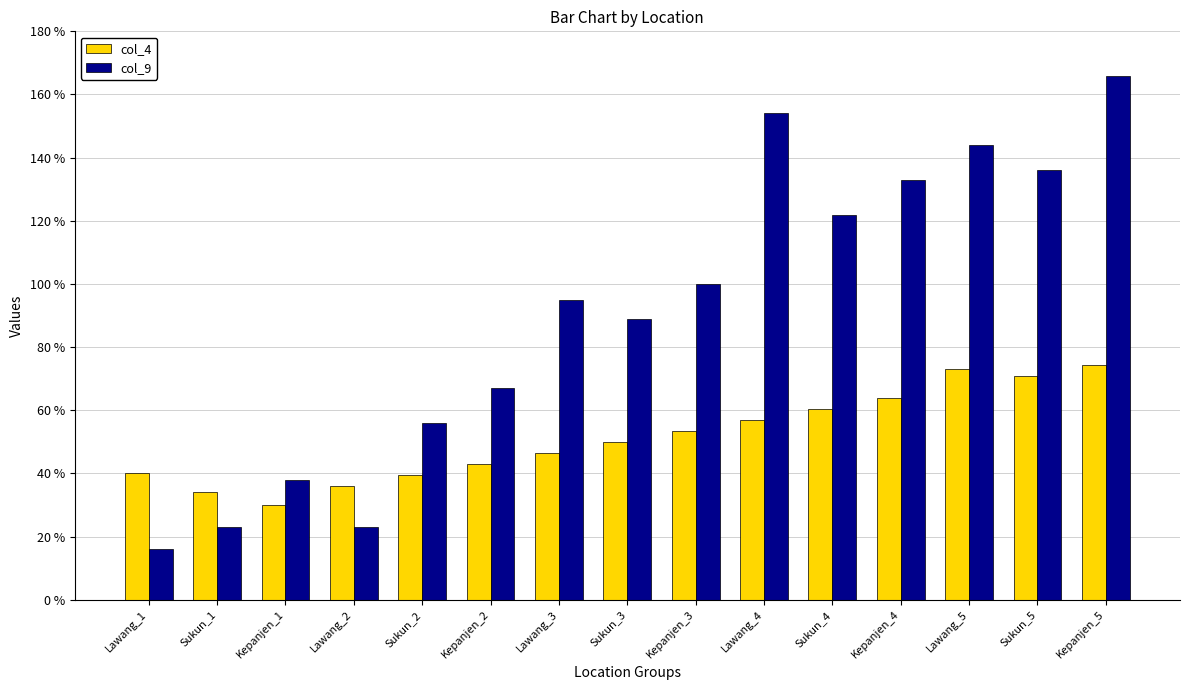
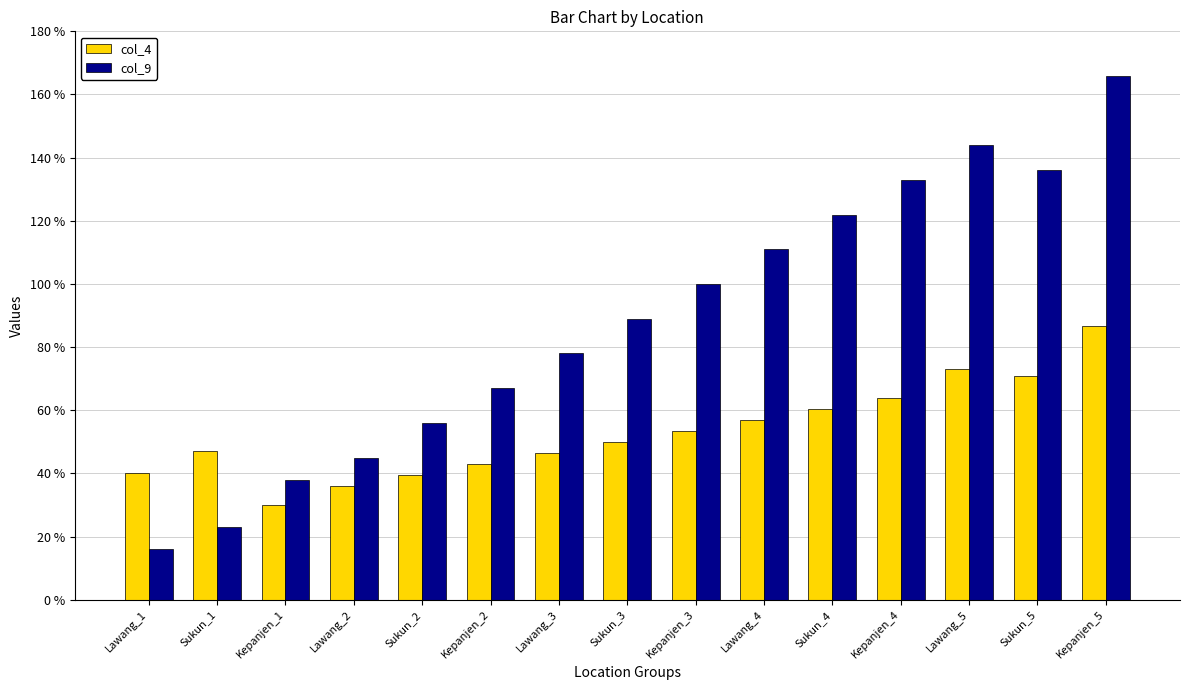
col_4, Sukun_1: 34 % -> 47 %
col_9, Lawang_2: 23 % -> 45 %
col_9, Lawang_3: 95 % -> 78 %
col_9, Lawang_4: 154 % -> 111 %
col_4, Kepanjen_5: 75 % -> 87 %
